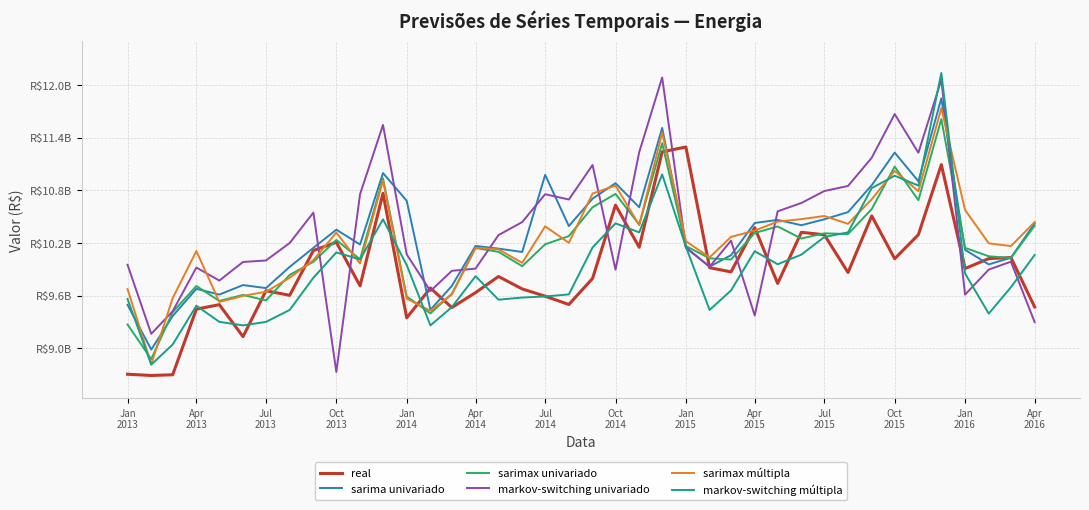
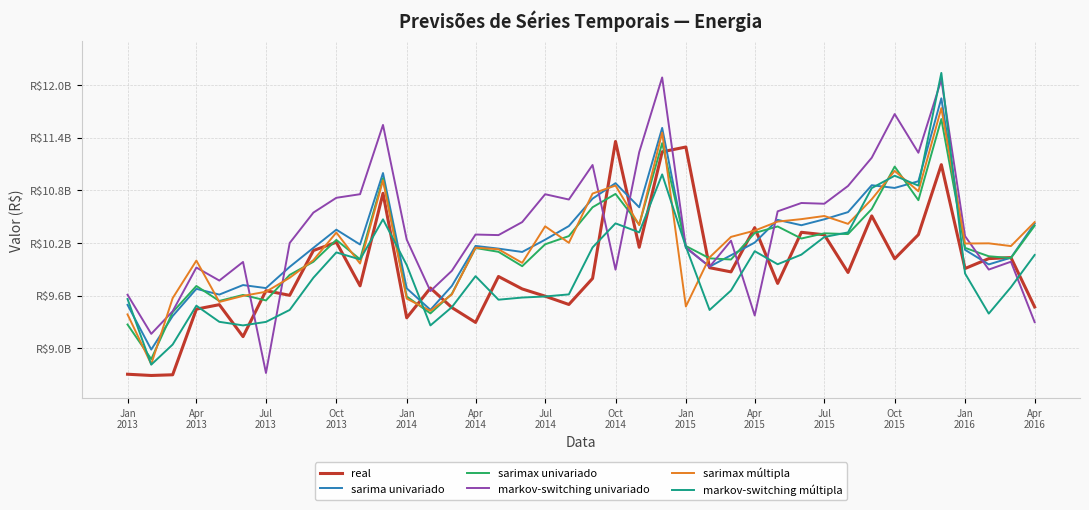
markov-switching univariado, Jan 2013: R$10000000000 -> R$9600000000
sarimax múltipla, Jan 2013: R$9700000000 -> R$9400000000
sarimax múltipla, Apr 2013: R$10100000000 -> R$10000000000
markov-switching univariado, Jul 2013: R$10000000000 -> R$8700000000
markov-switching univariado, Oct 2013: R$8700000000 -> R$10700000000
sarima univariado, Jan 2014: R$10700000000 -> R$9700000000
markov-switching univariado, Jan 2014: R$10100000000 -> R$10200000000
real, Apr 2014: R$9600000000 -> R$9300000000
markov-switching univariado, Apr 2014: R$9900000000 -> R$10300000000
sarima univariado, Jul 2014: R$11000000000 -> R$10200000000
real, Oct 2014: R$10600000000 -> R$11400000000
sarimax múltipla, Jan 2015: R$10200000000 -> R$9500000000
sarima univariado, Apr 2015: R$10400000000 -> R$10200000000
markov-switching univariado, Jul 2015: R$10800000000 -> R$10600000000
sarima univariado, Oct 2015: R$11200000000 -> R$10800000000
markov-switching univariado, Jan 2016: R$9600000000 -> R$10300000000
sarimax múltipla, Jan 2016: R$10600000000 -> R$10200000000
